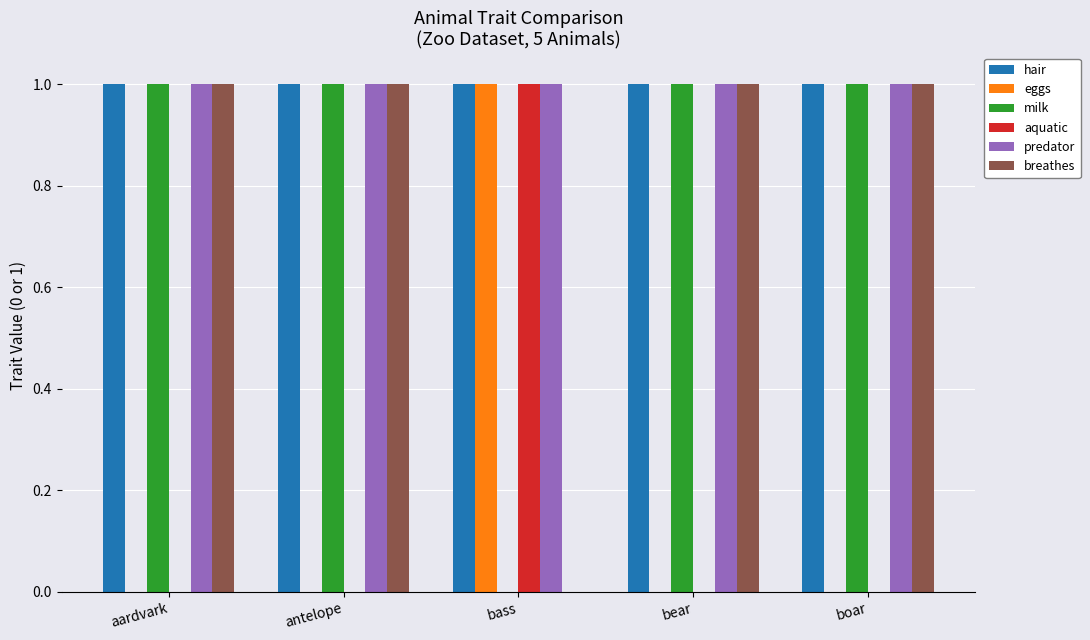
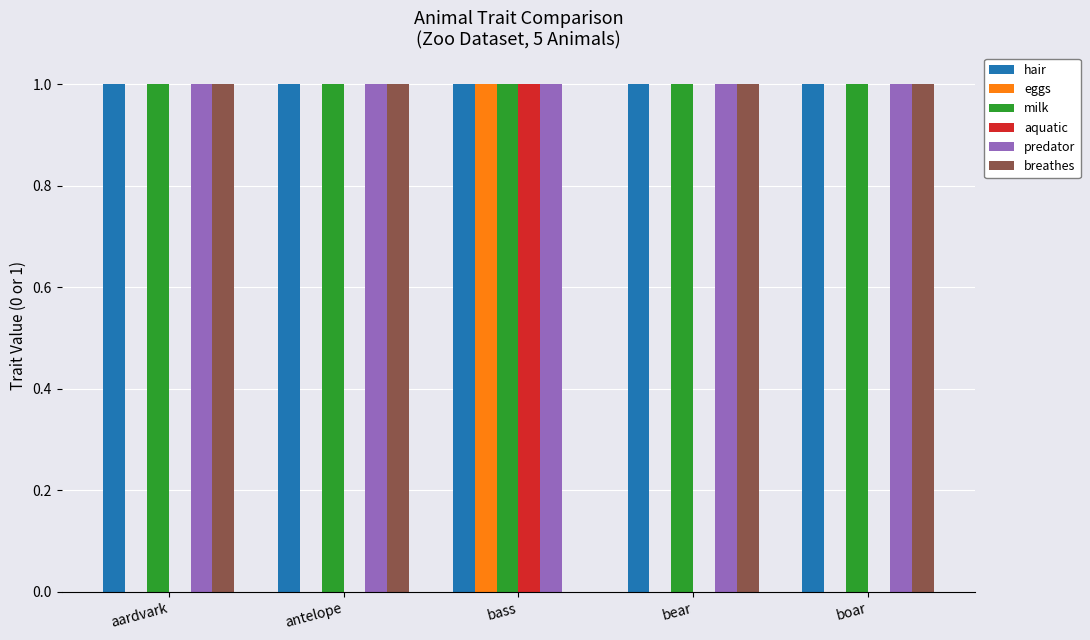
milk, bass: 0 -> 1
